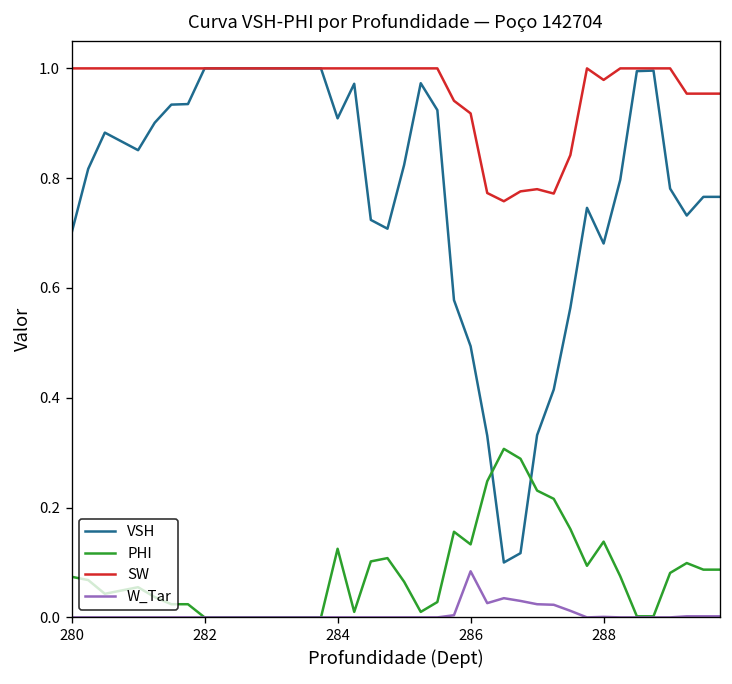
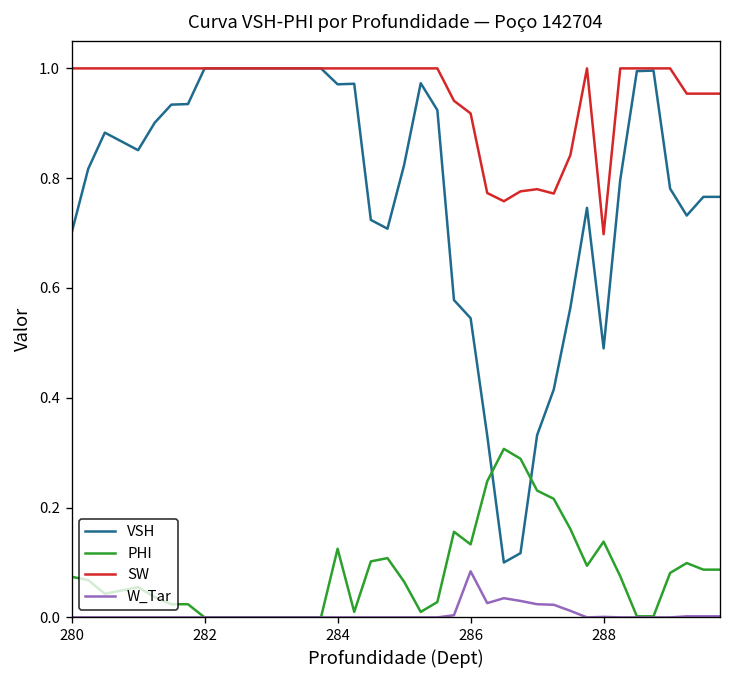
VSH, 284: 0.91 -> 0.97
VSH, 286: 0.49 -> 0.55
VSH, 288: 0.68 -> 0.49
SW, 288: 0.98 -> 0.70
